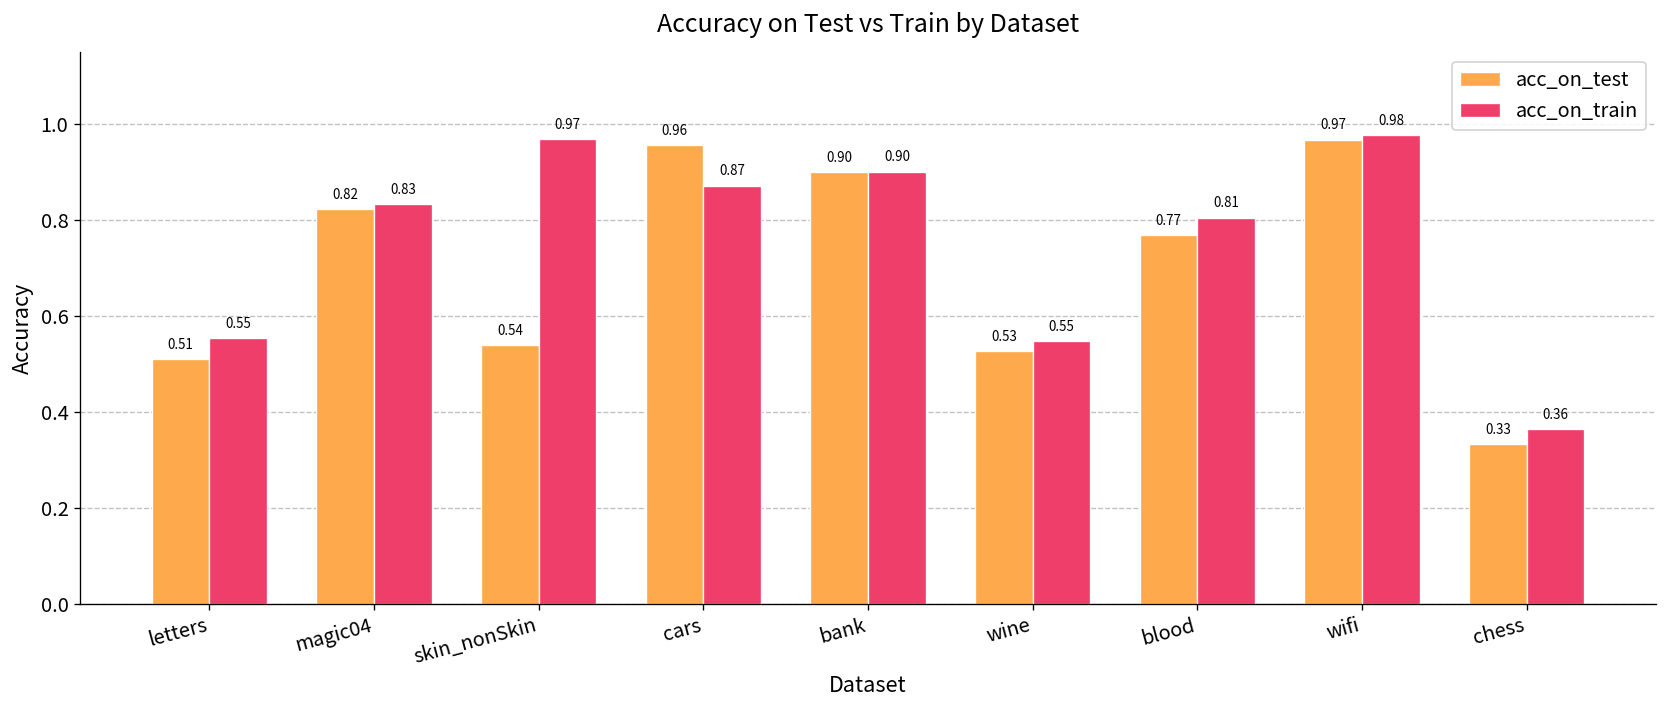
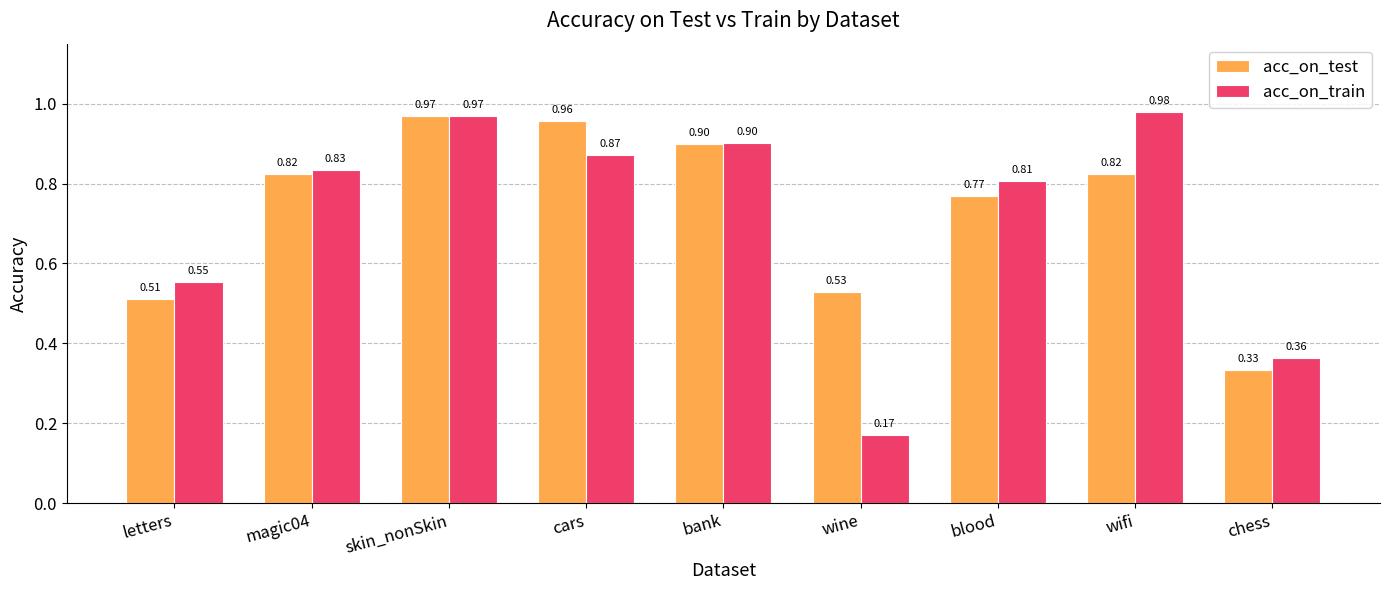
acc_on_test, skin_nonSkin: 0.54 -> 0.97
acc_on_train, wine: 0.55 -> 0.17
acc_on_test, wifi: 0.97 -> 0.82
